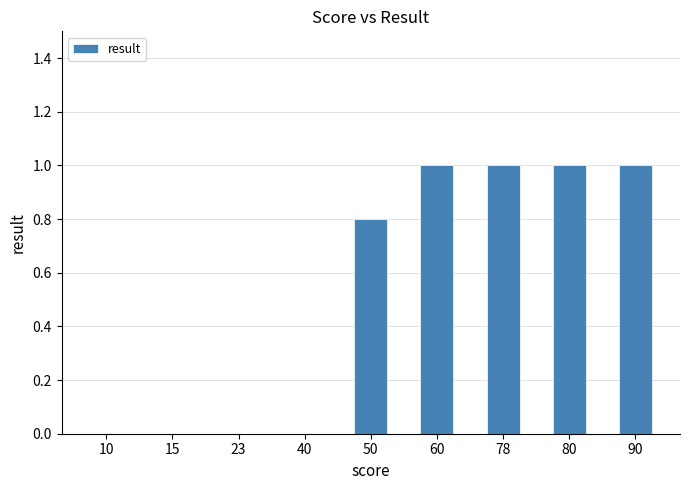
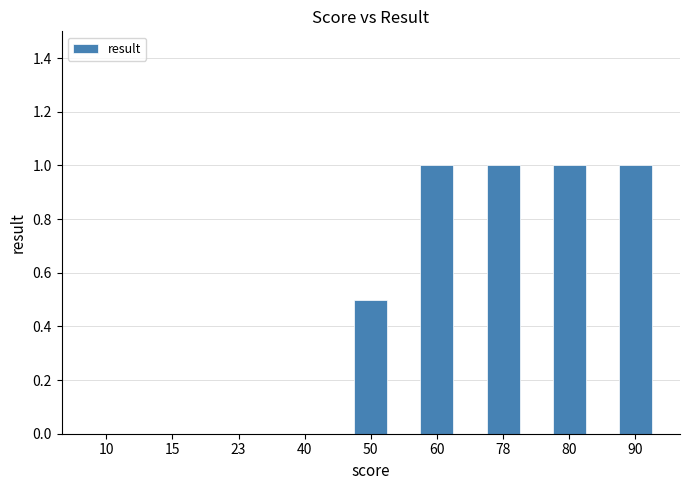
50: 0.8 -> 0.5
